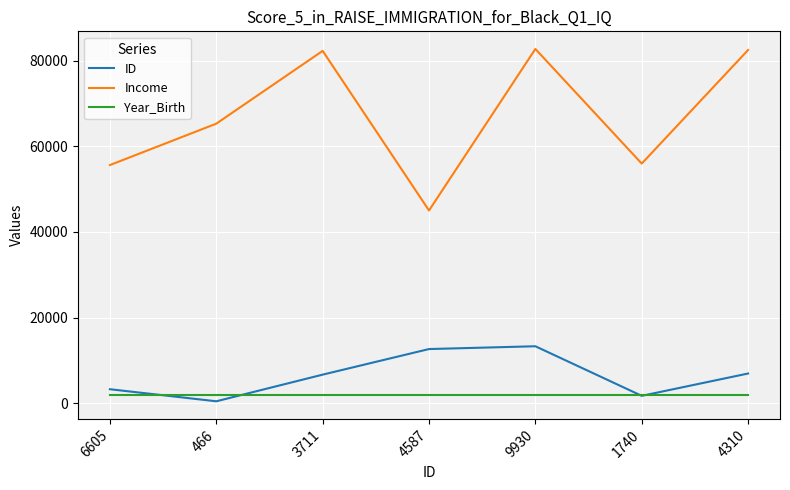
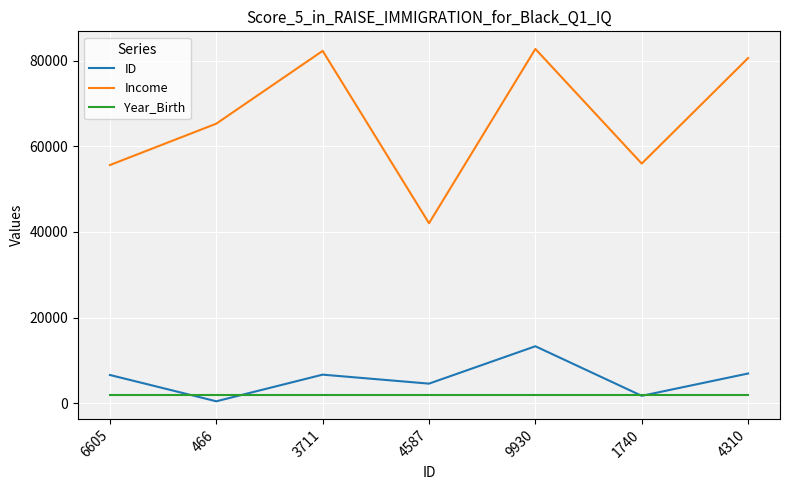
ID, 6605: 3000 -> 7000
ID, 4587: 13000 -> 5000
Income, 4587: 45000 -> 42000
Income, 4310: 82000 -> 81000
